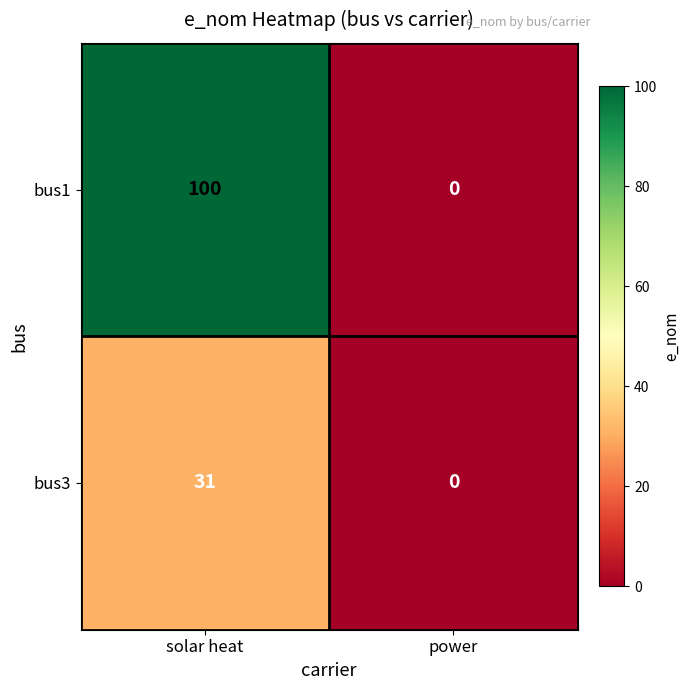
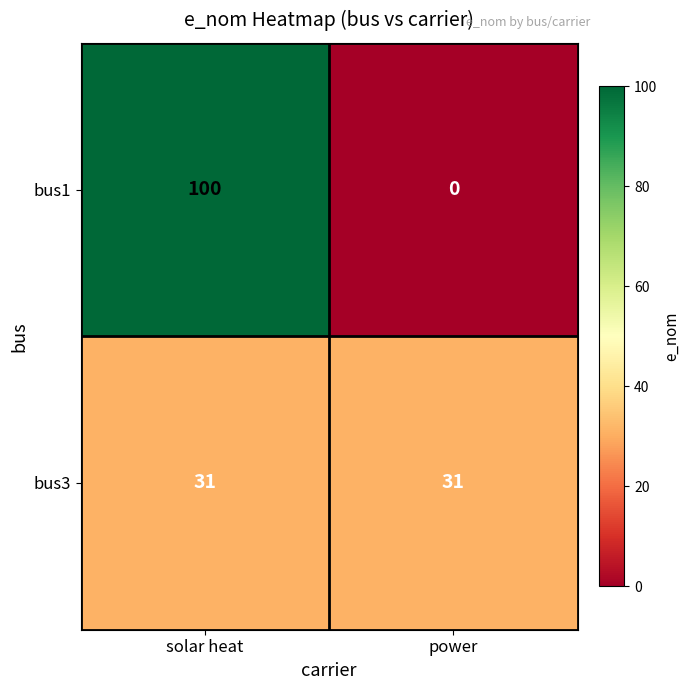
bus3, power: 0 -> 31
